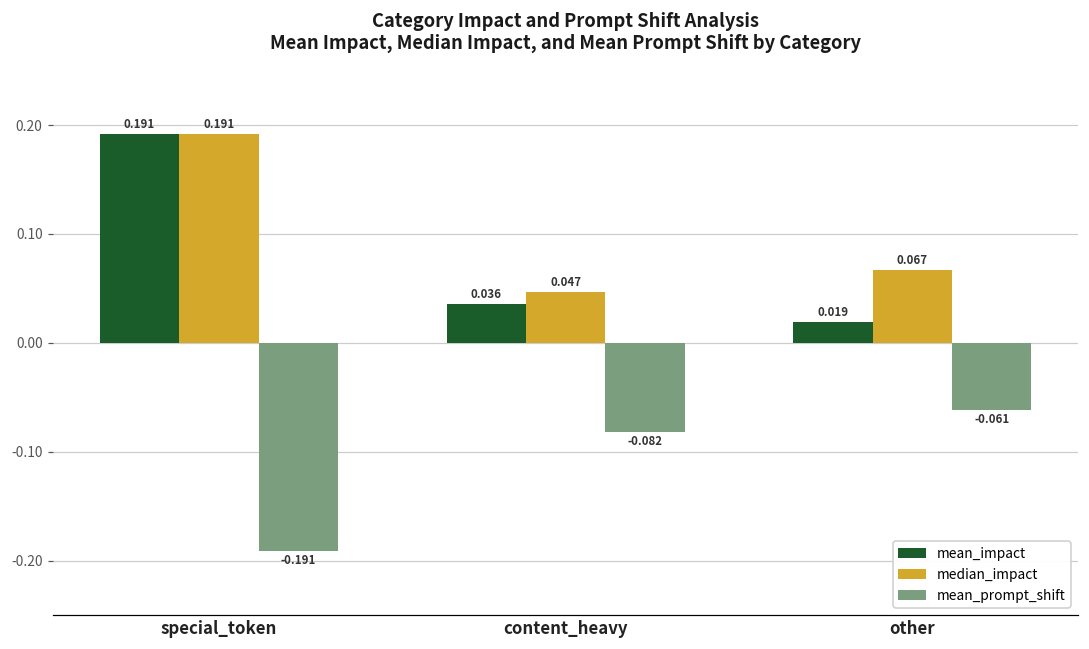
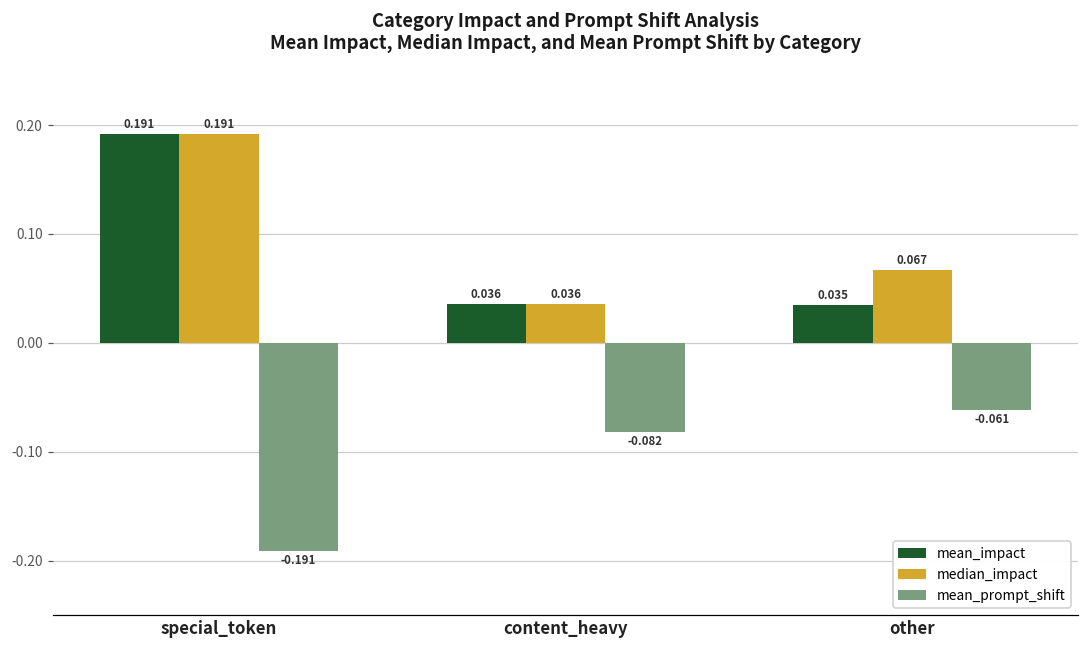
median_impact, content_heavy: 0.047 -> 0.036
mean_impact, other: 0.019 -> 0.035
